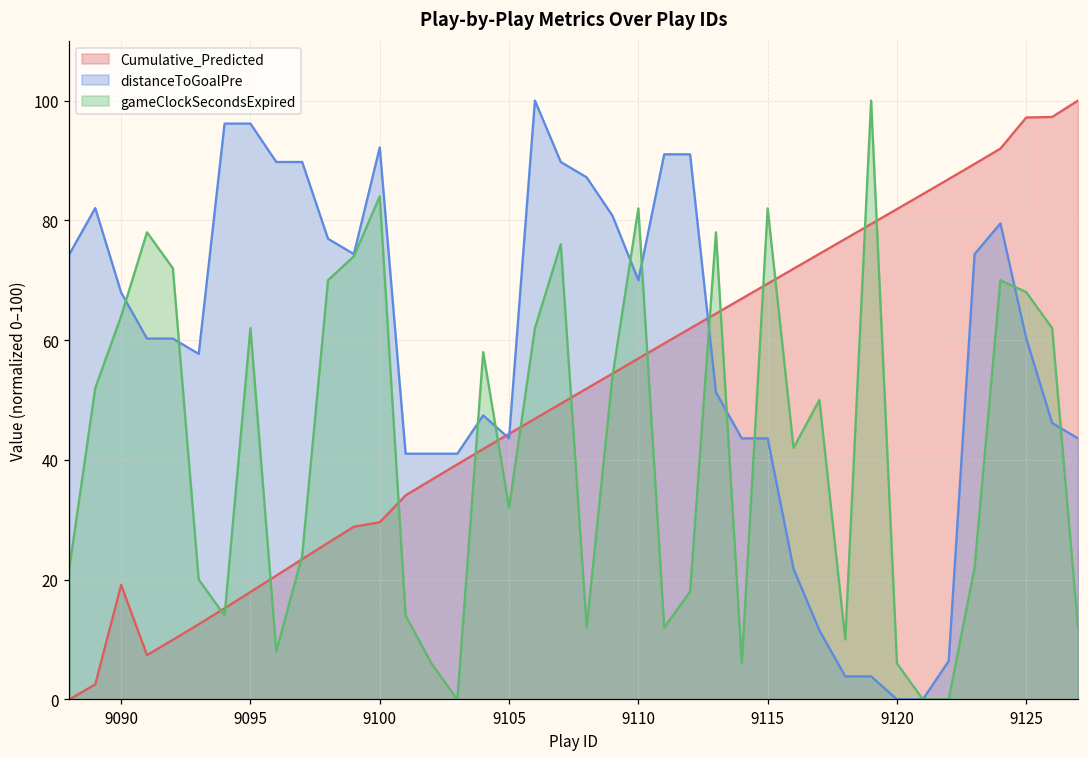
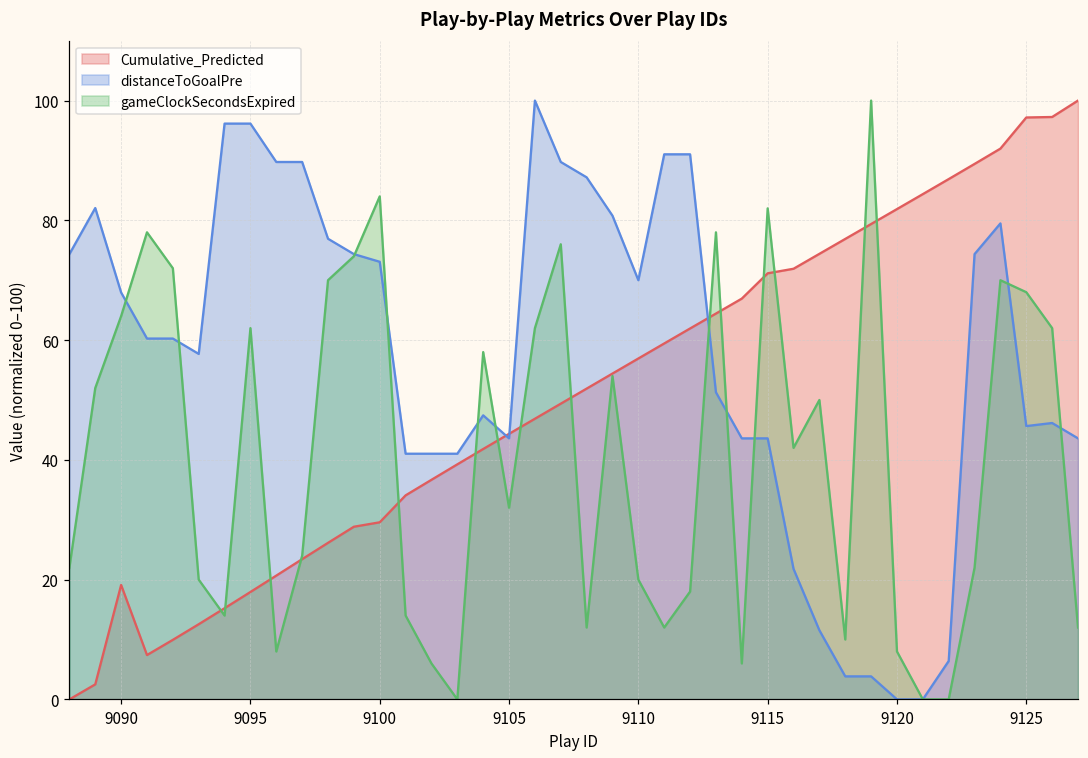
distanceToGoalPre, 9100: 92 -> 73
gameClockSecondsExpired, 9110: 82 -> 20
Cumulative_Predicted, 9115: 69 -> 71
gameClockSecondsExpired, 9120: 6 -> 8
distanceToGoalPre, 9125: 60 -> 46
